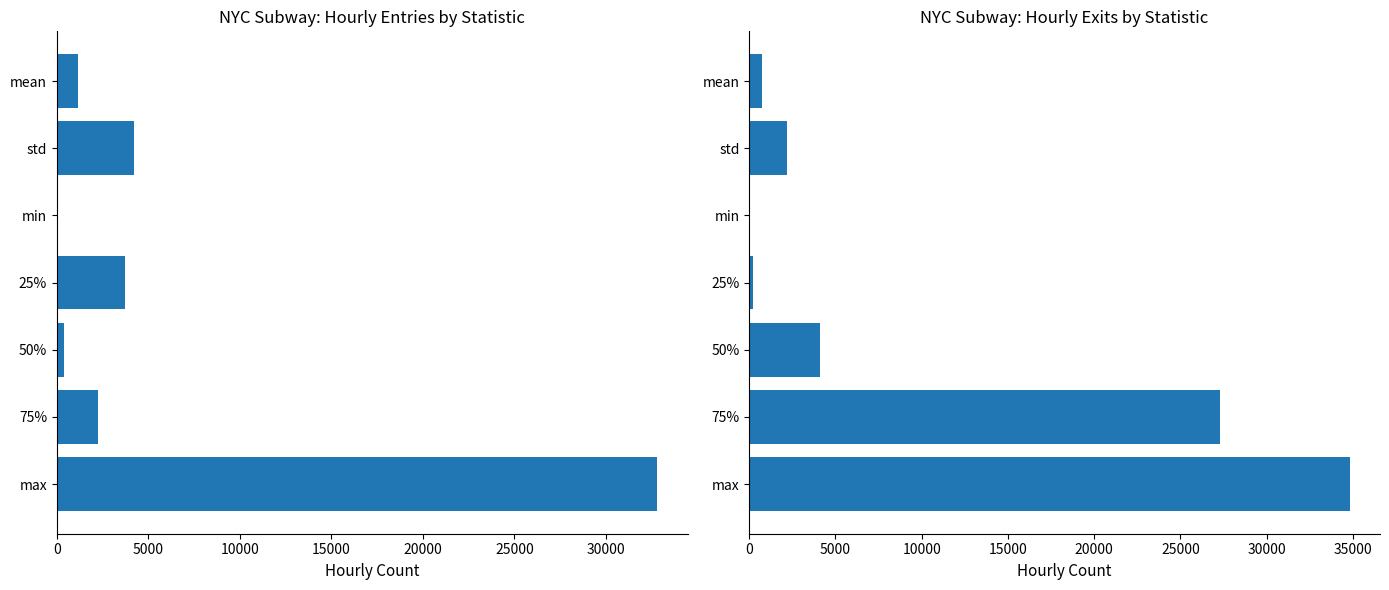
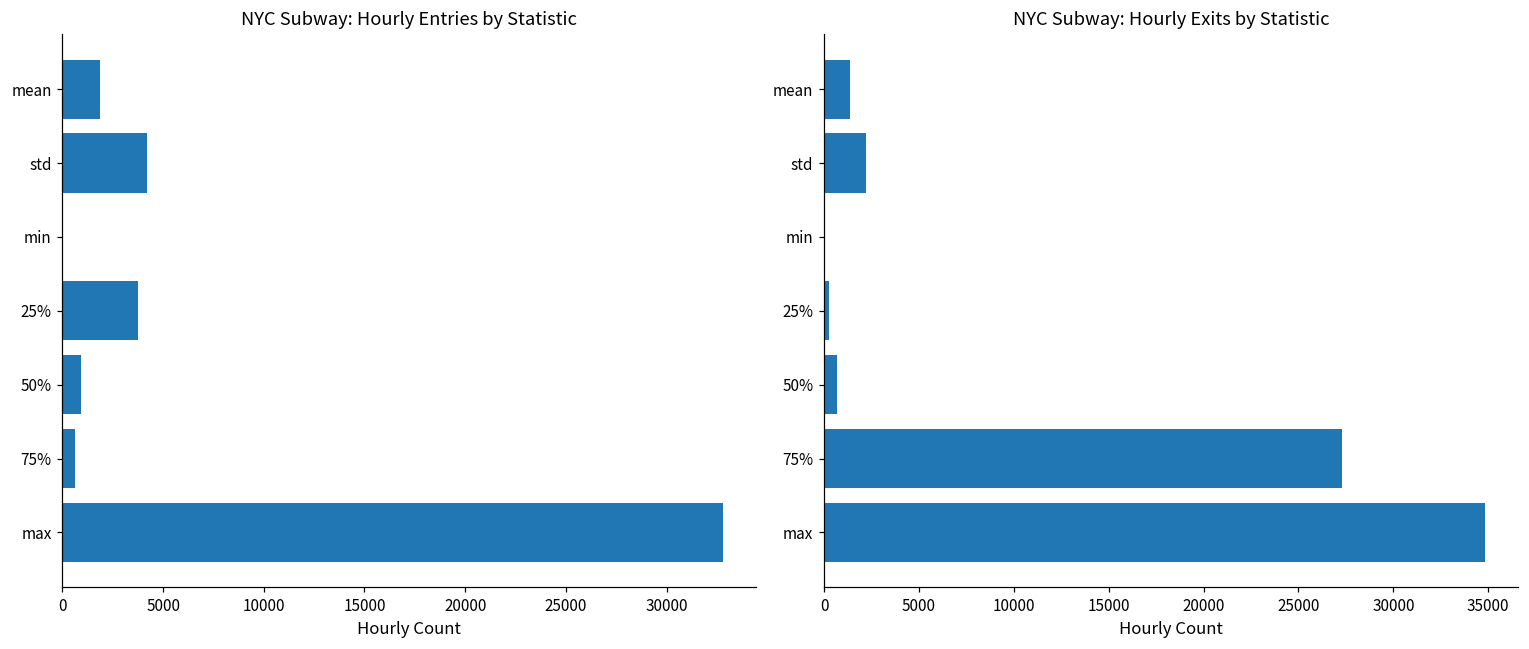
NYC Subway: Hourly Entries by Statistic, mean: 1100 -> 1900
NYC Subway: Hourly Entries by Statistic, 50%: 400 -> 900
NYC Subway: Hourly Entries by Statistic, 75%: 2300 -> 600
NYC Subway: Hourly Exits by Statistic, mean: 800 -> 1400
NYC Subway: Hourly Exits by Statistic, 50%: 4100 -> 700
